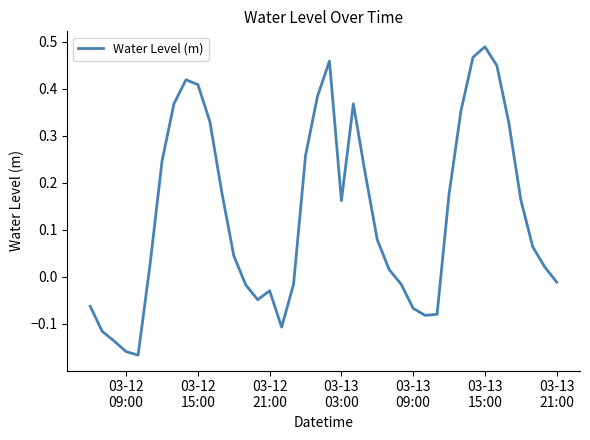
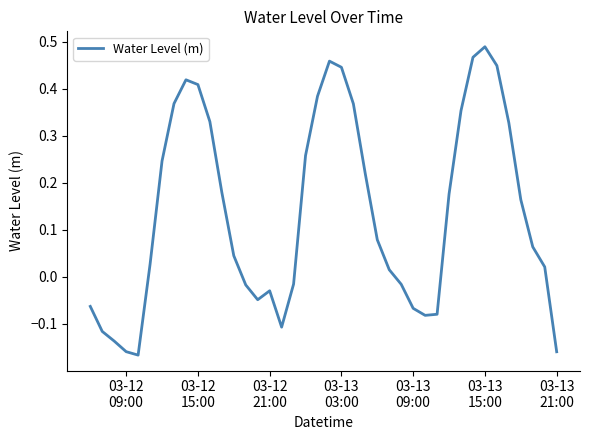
03-13 03:00: 0.16 -> 0.45
03-13 21:00: -0.01 -> -0.16
